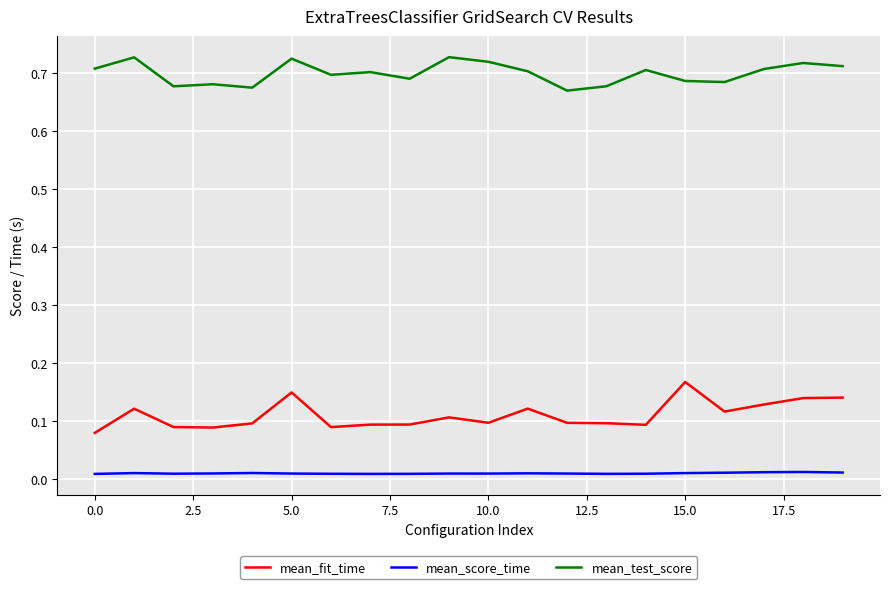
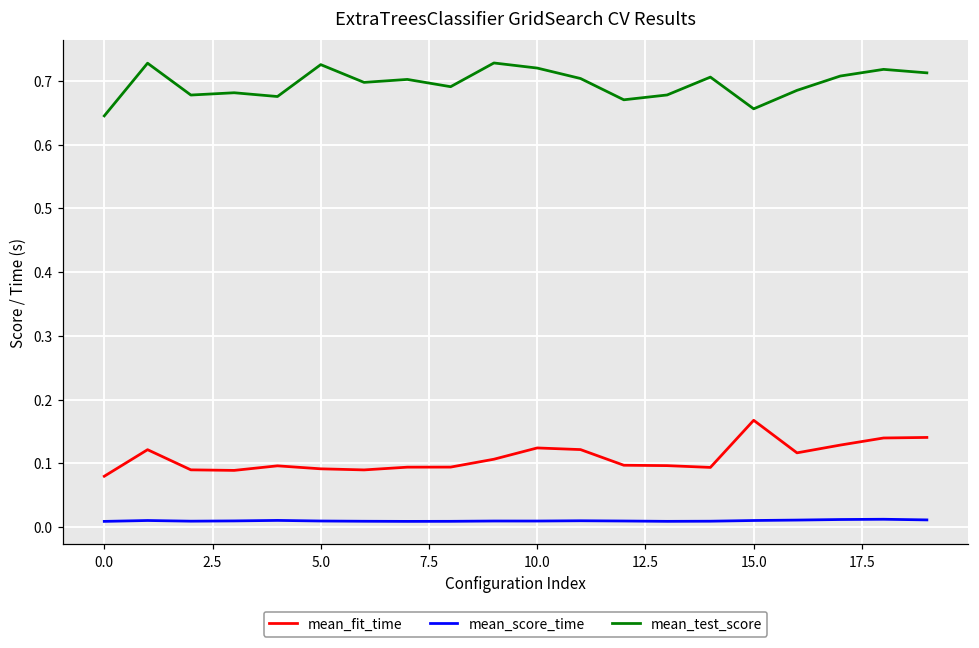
mean_test_score, 0.0: 0.71 -> 0.64
mean_fit_time, 5.0: 0.15 -> 0.09
mean_fit_time, 10.0: 0.10 -> 0.12
mean_test_score, 15.0: 0.69 -> 0.66
